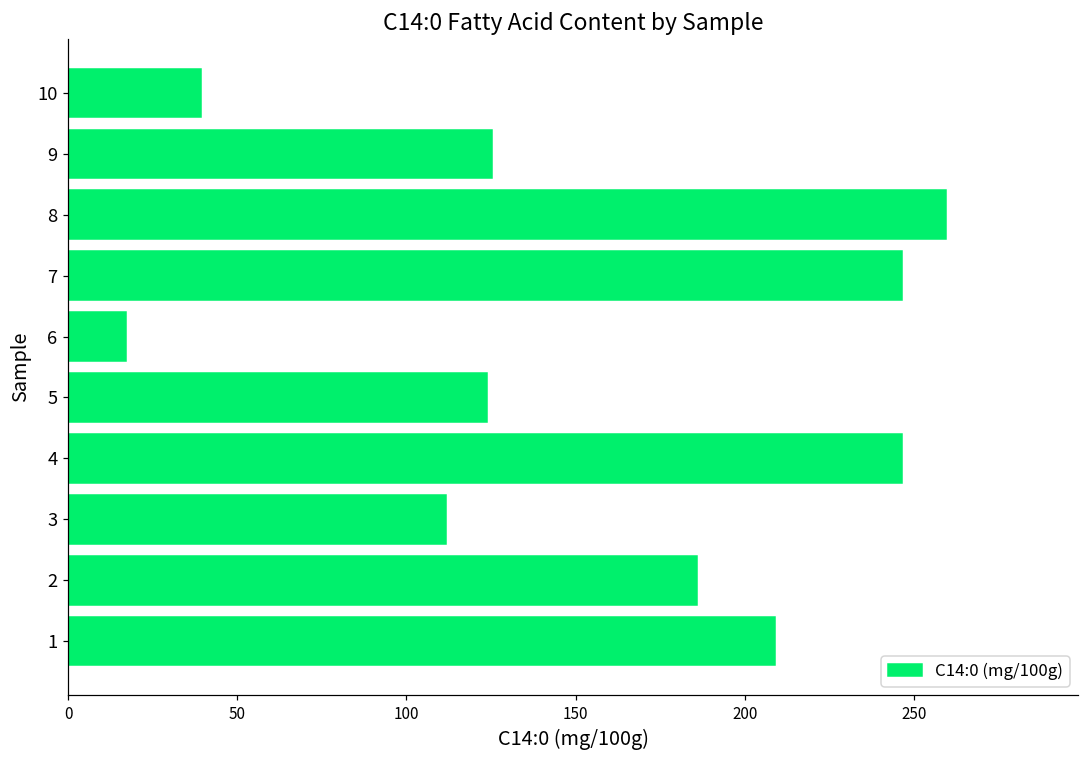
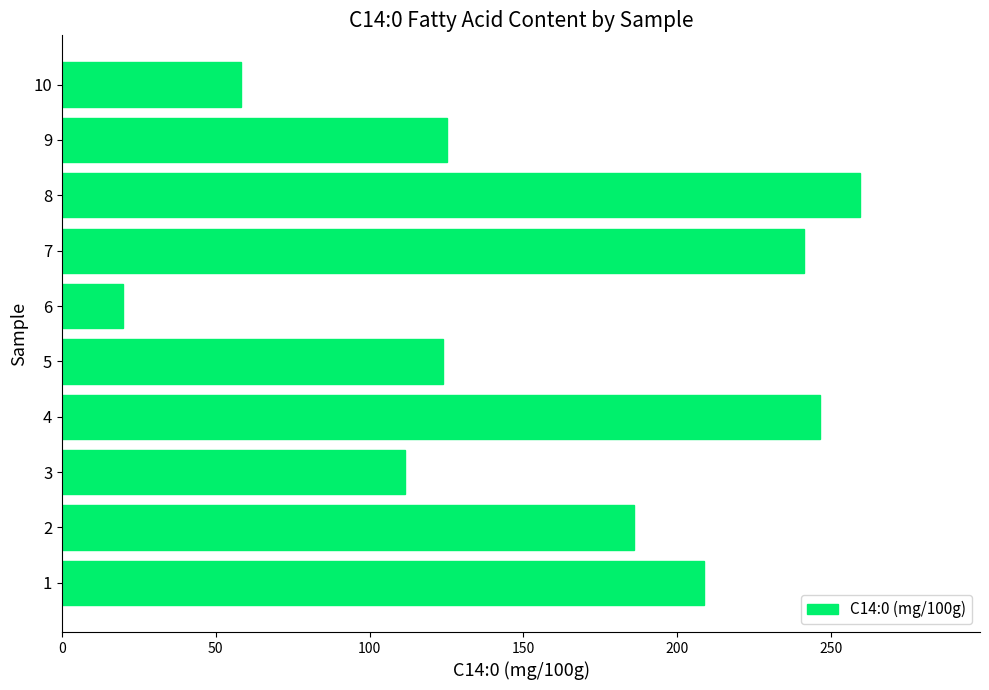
10: 39 -> 58
7: 246 -> 241
6: 17 -> 20
